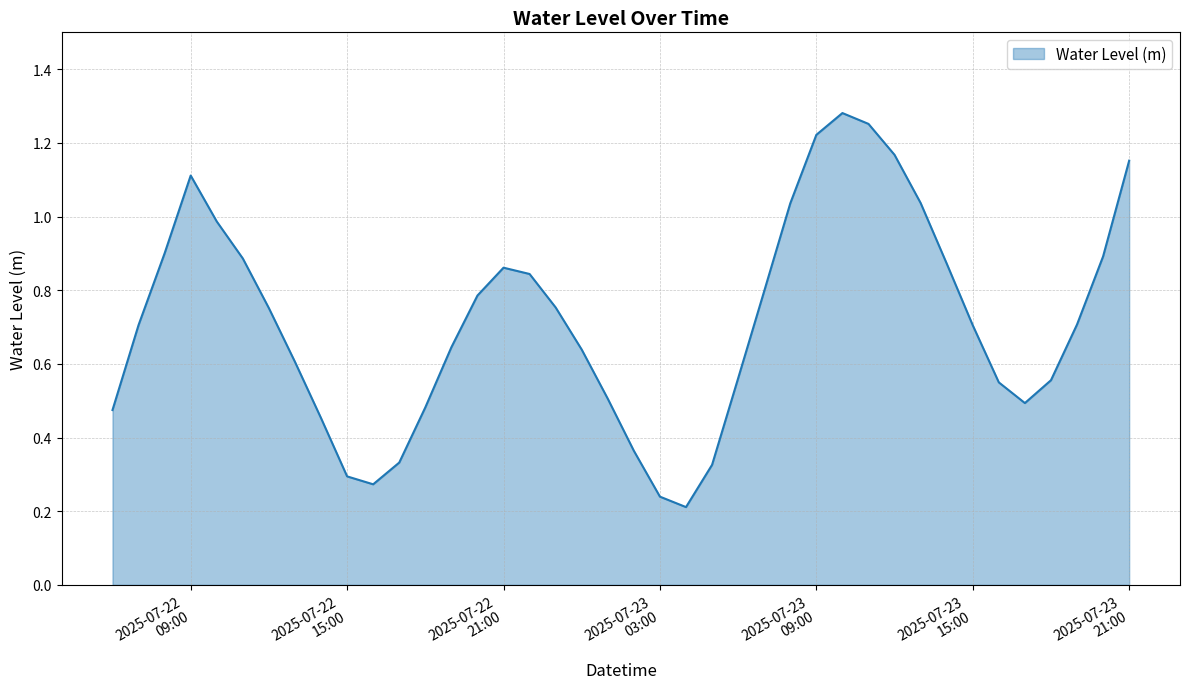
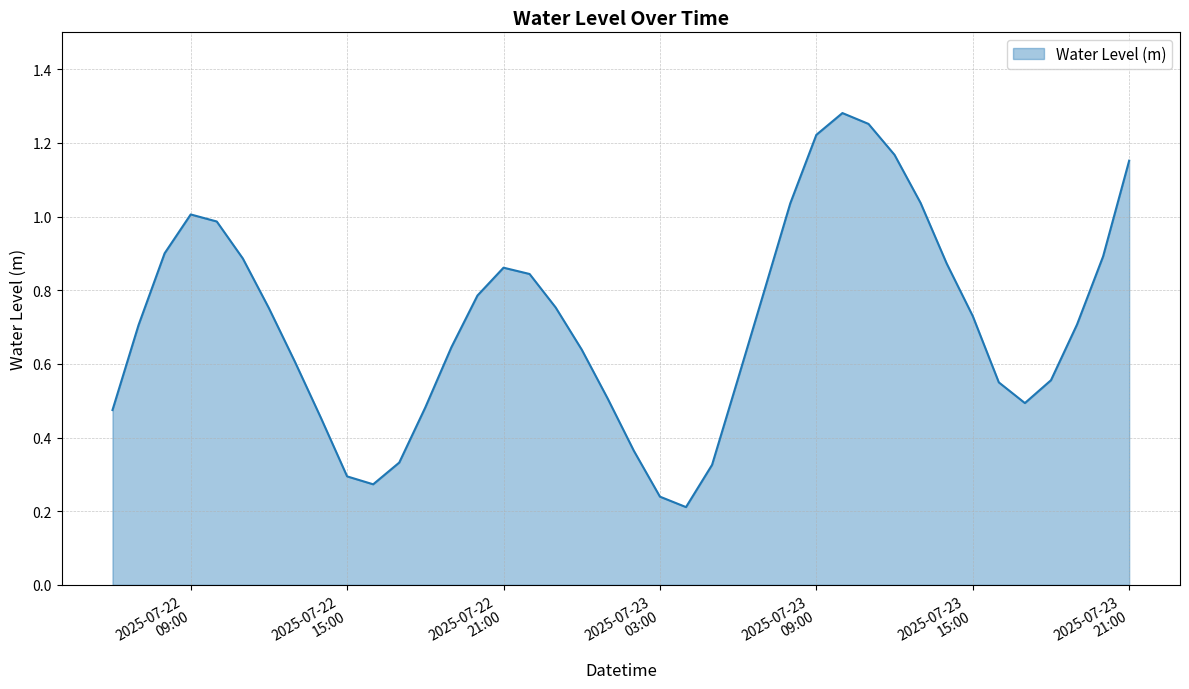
2025-07-22 09:00: 1.11 -> 1.01
2025-07-23 15:00: 0.70 -> 0.73
